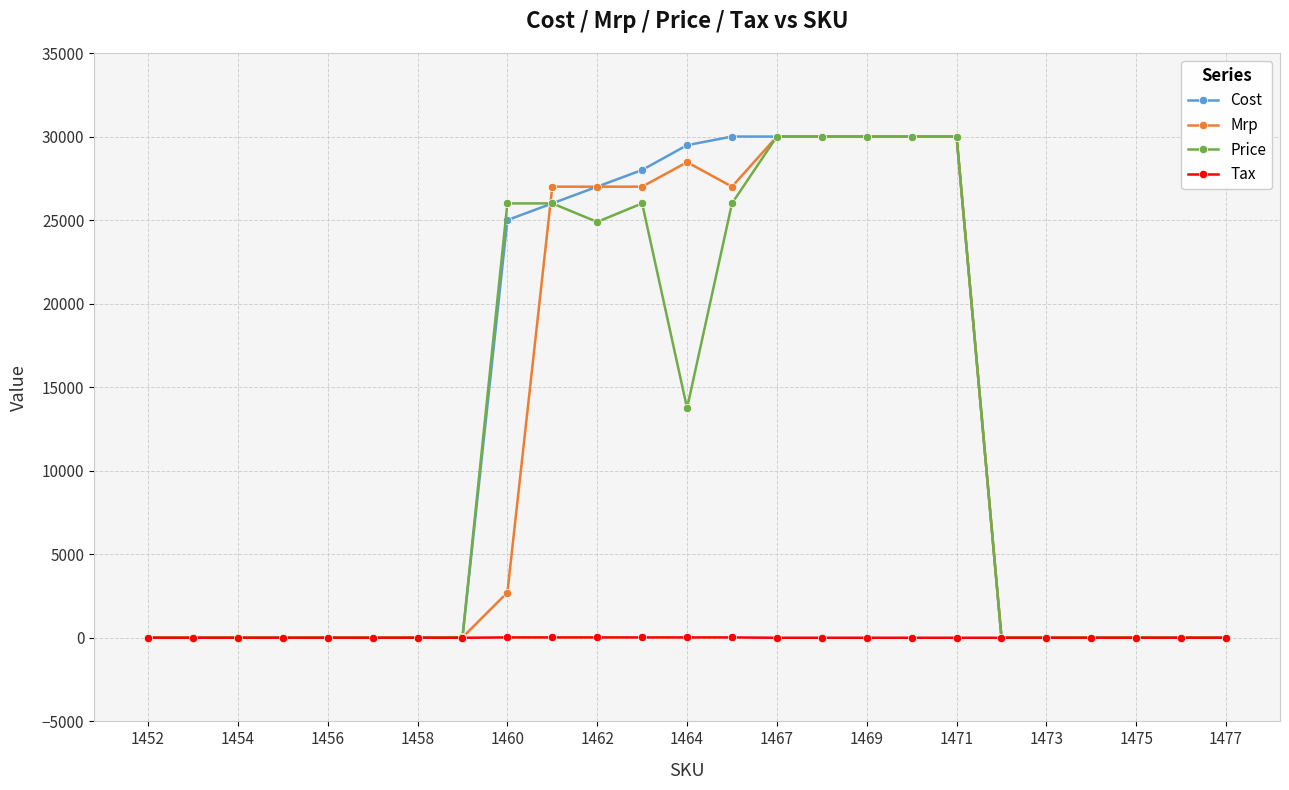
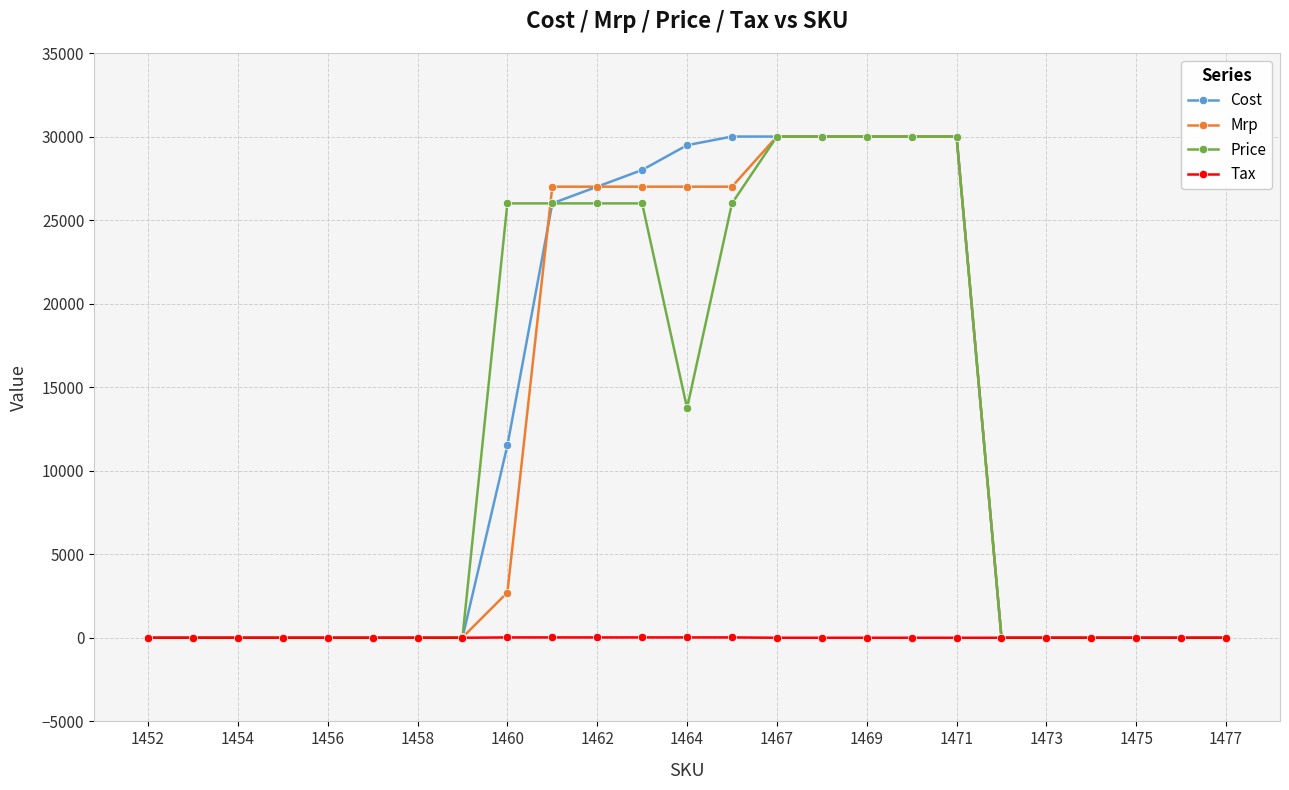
Cost, 1460: 25000 -> 11500
Price, 1462: 24900 -> 26000
Mrp, 1464: 28500 -> 27000
